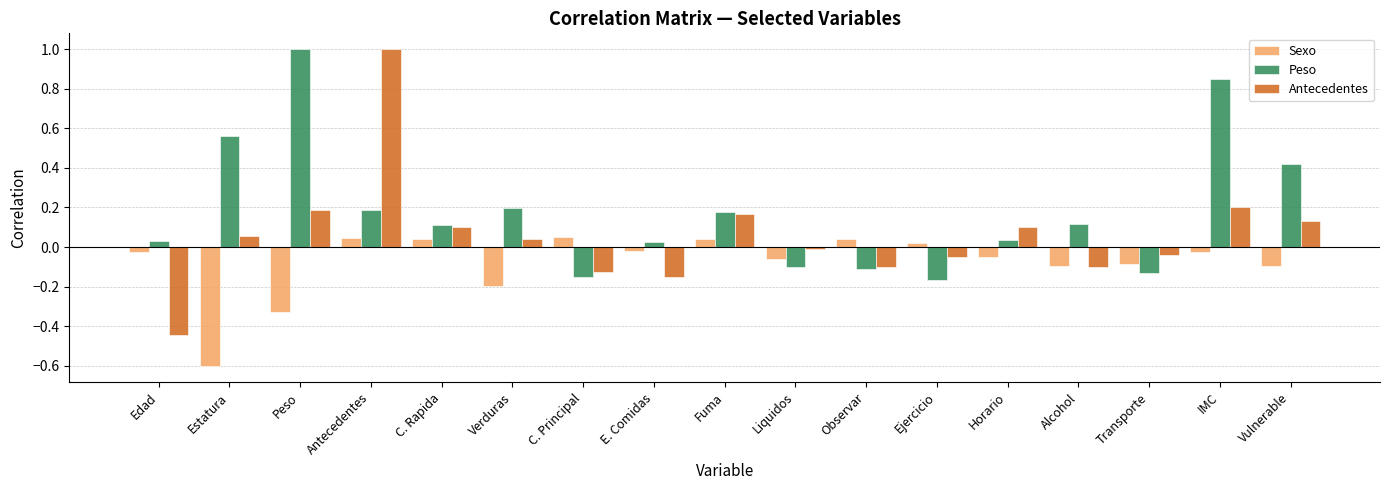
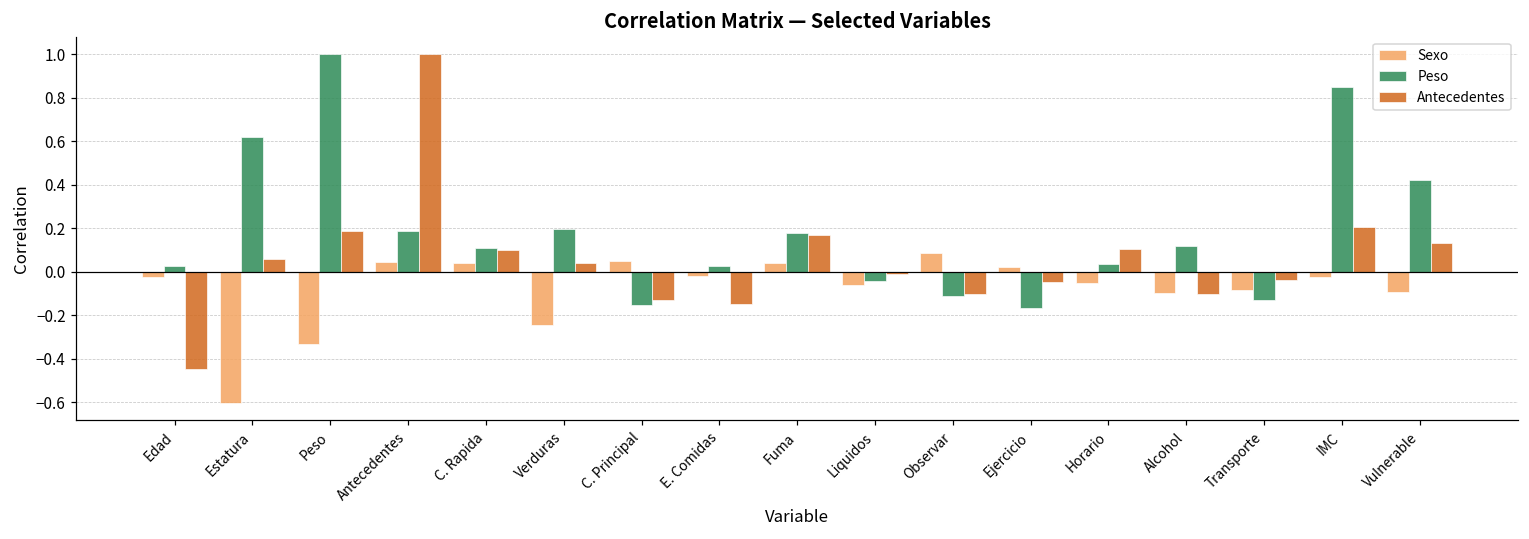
Peso, Estatura: 0.56 -> 0.62
Sexo, Verduras: -0.20 -> -0.24
Peso, Liquidos: -0.10 -> -0.04
Sexo, Observar: 0.04 -> 0.09
